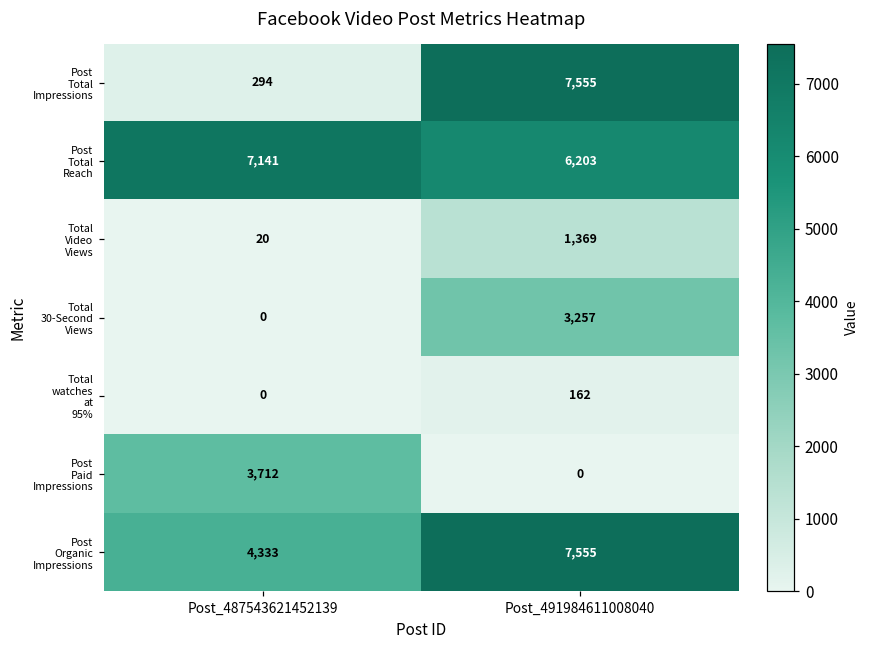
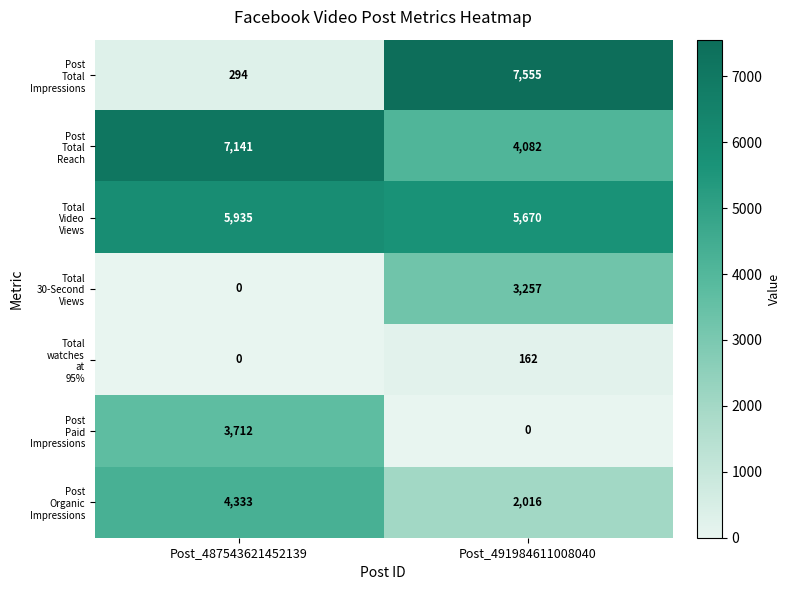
Post Total Reach, Post_491984611008040: 6,203 -> 4,082
Total Video Views, Post_487543621452139: 20 -> 5,935
Total Video Views, Post_491984611008040: 1,369 -> 5,670
Post Organic Impressions, Post_491984611008040: 7,555 -> 2,016
